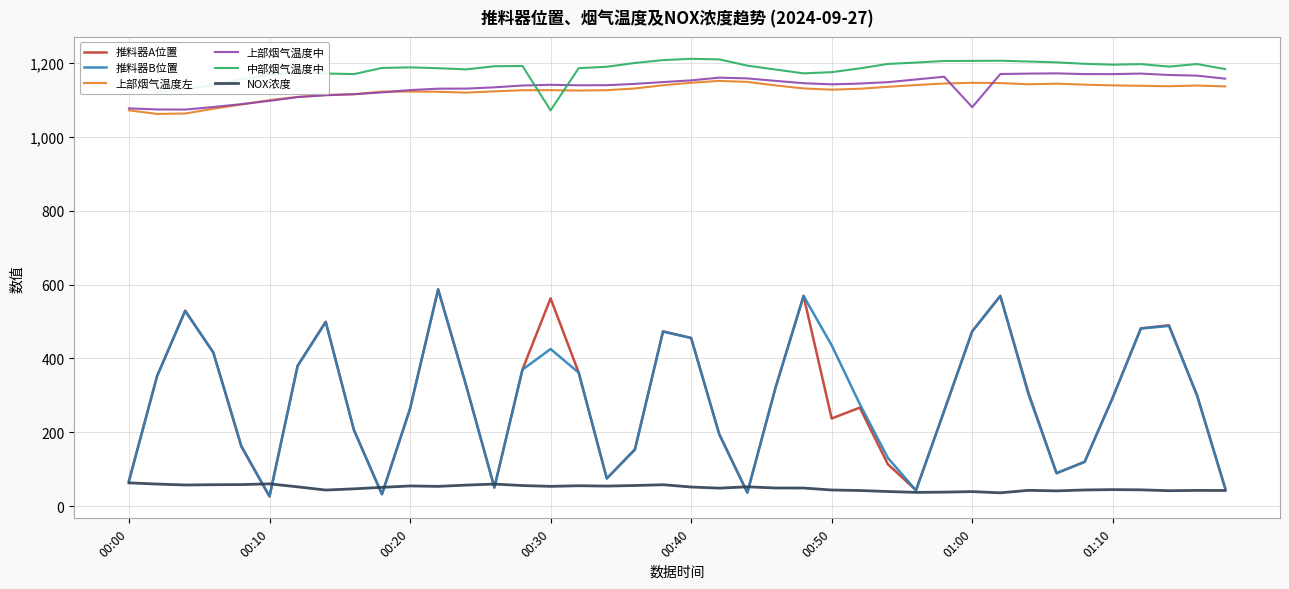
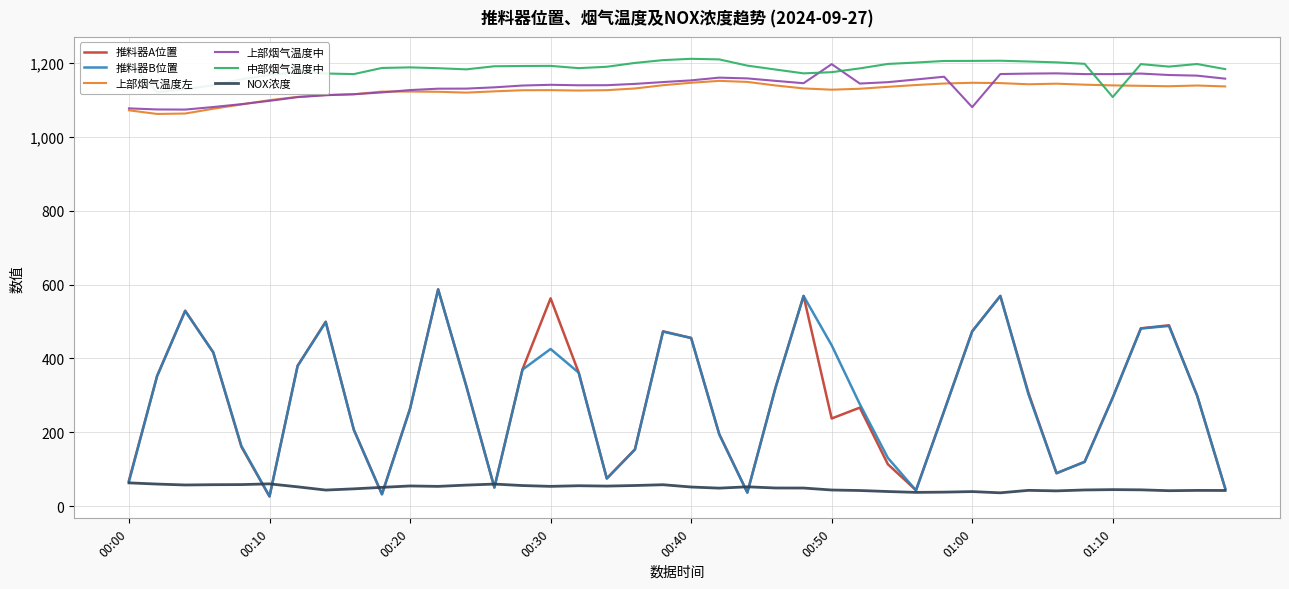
中部烟气温度中, 00:30: 1,070 -> 1,190
上部烟气温度中, 00:50: 1,140 -> 1,200
中部烟气温度中, 01:10: 1,200 -> 1,110
